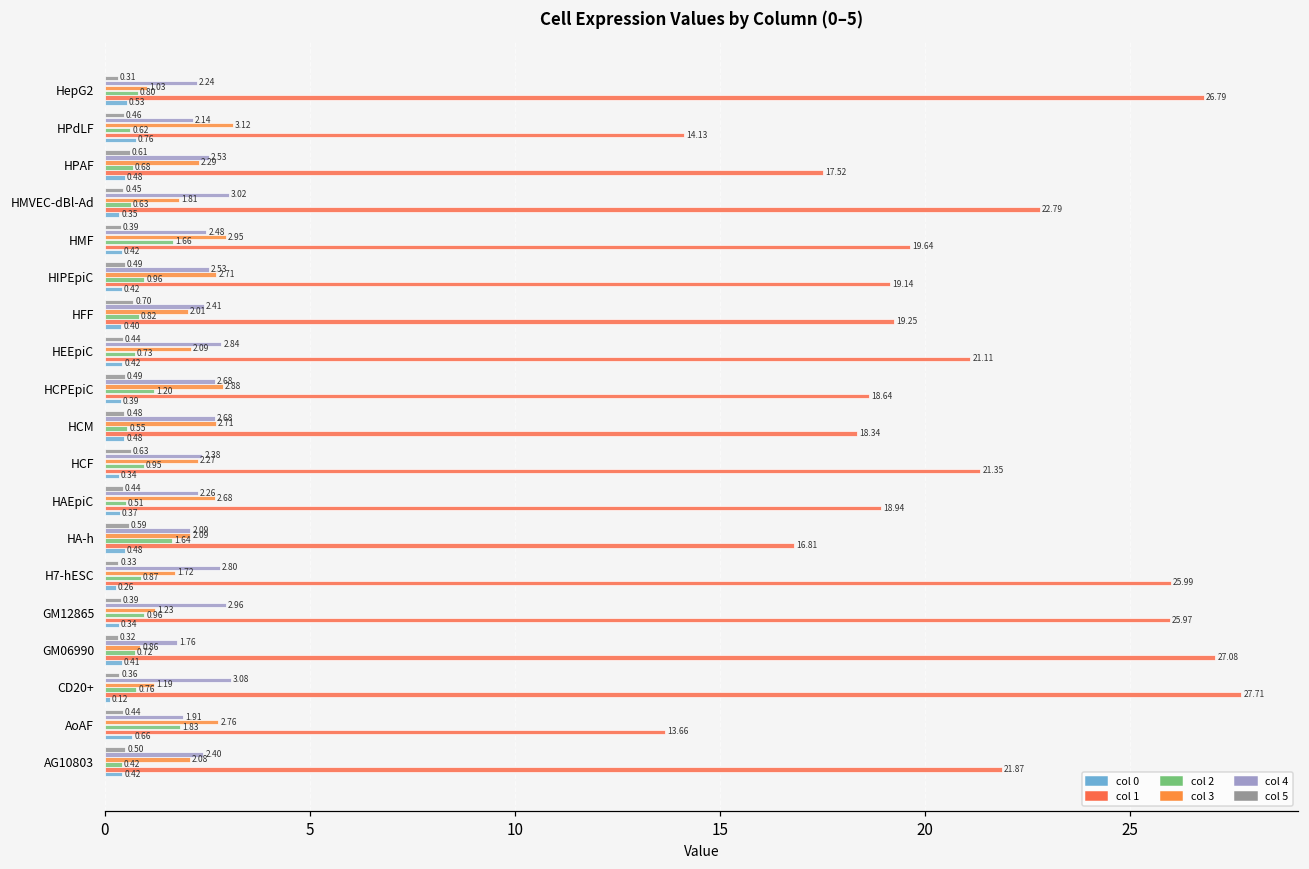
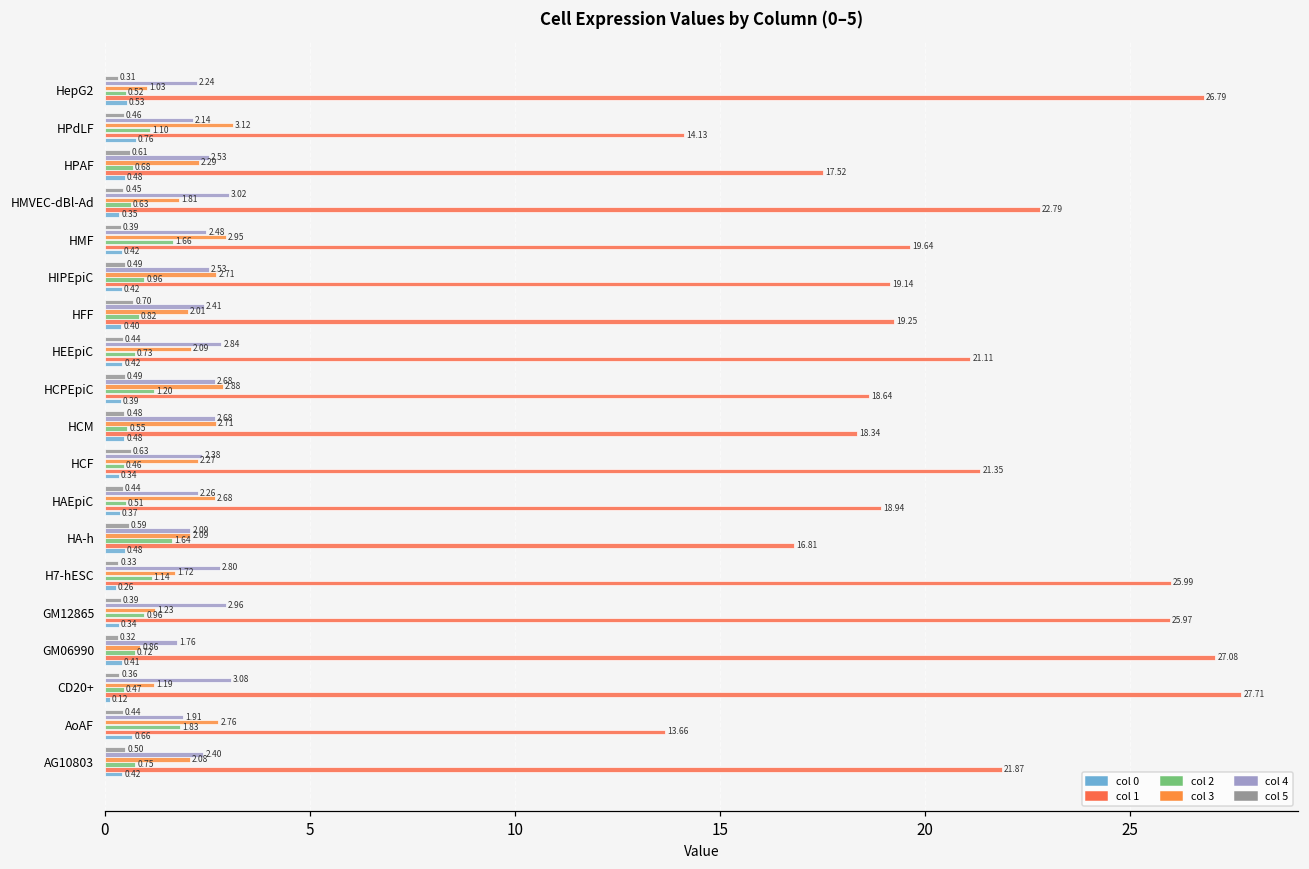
col 2, HepG2: 0.80 -> 0.52
col 2, HPdLF: 0.62 -> 1.10
col 2, HCF: 0.95 -> 0.46
col 2, H7-hESC: 0.87 -> 1.14
col 2, CD20+: 0.76 -> 0.47
col 2, AG10803: 0.42 -> 0.75
